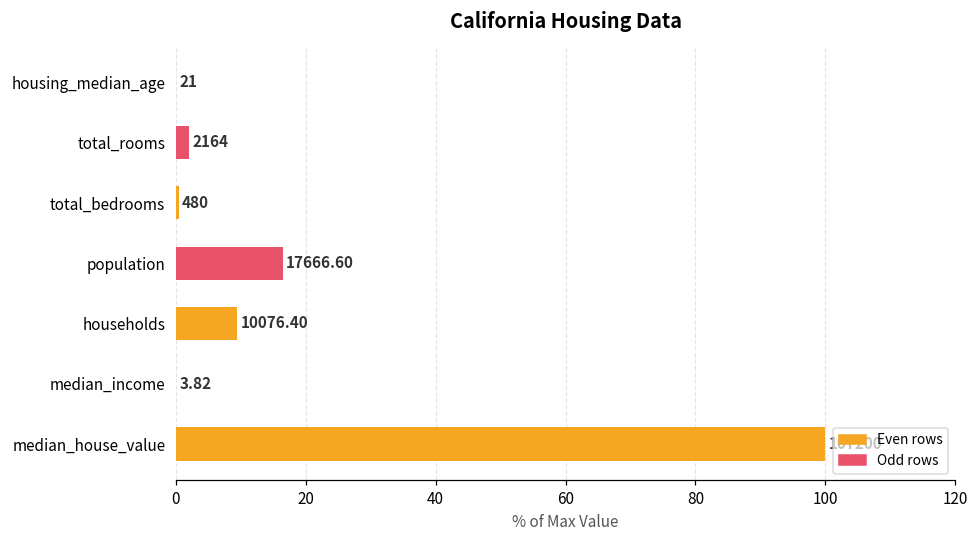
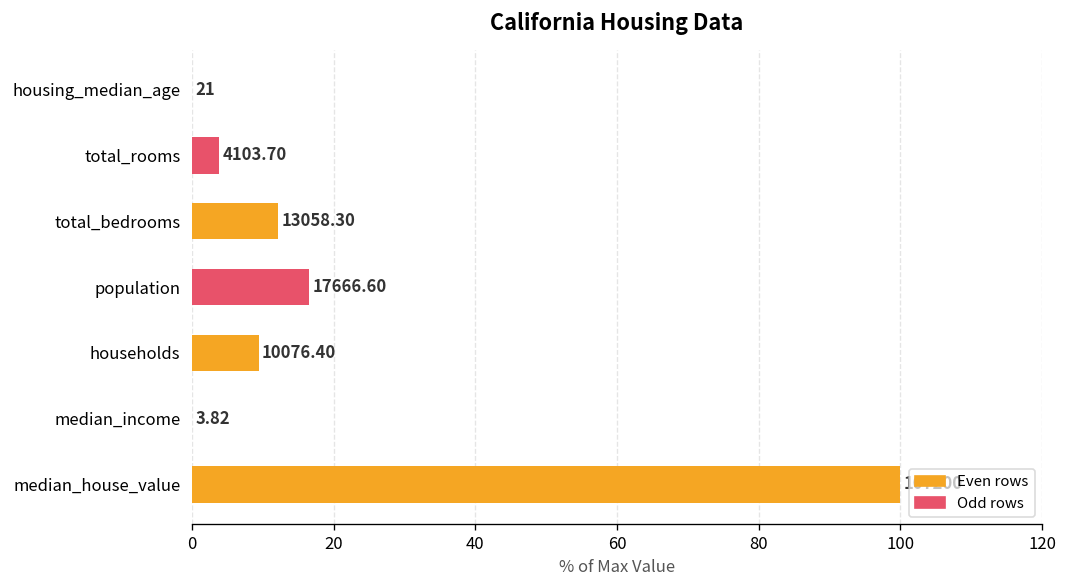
total_rooms: 2164 -> 4103.70
total_bedrooms: 480 -> 13058.30
